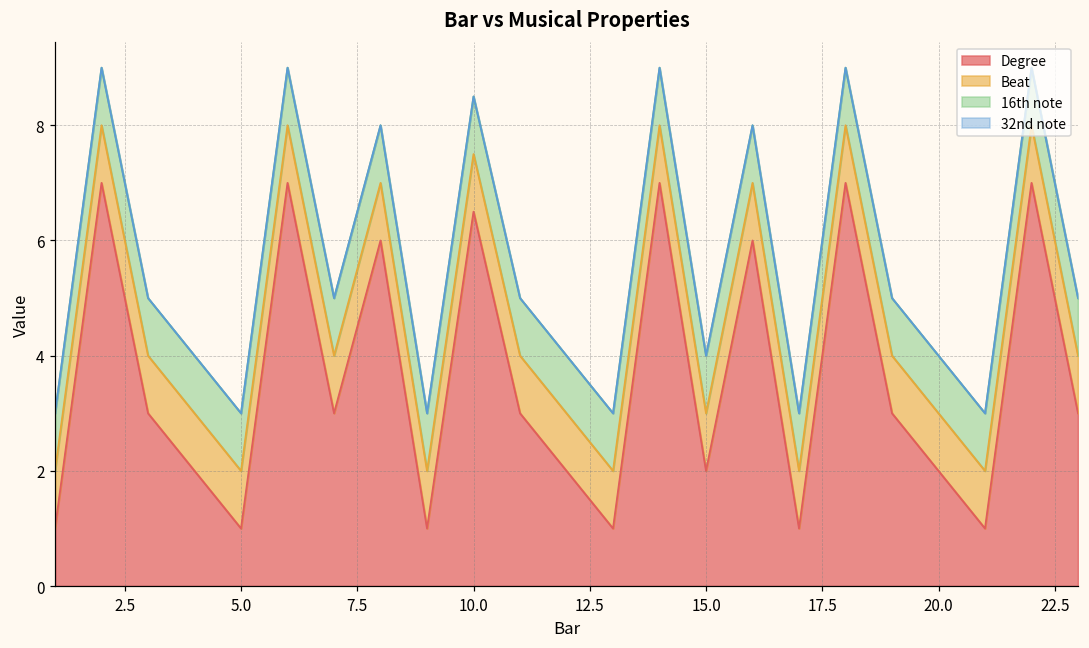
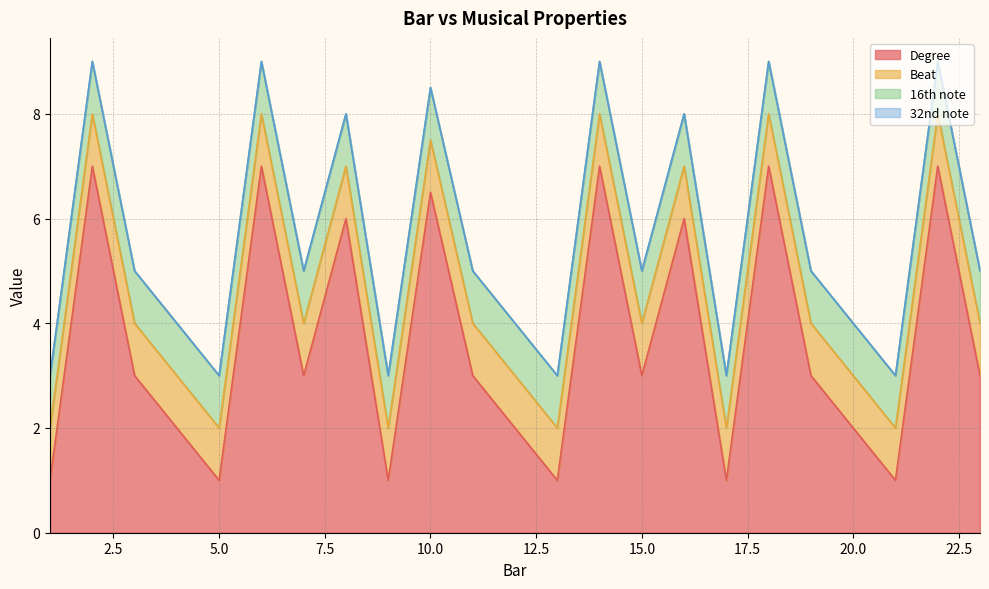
Degree, 15.0: 2 -> 3
